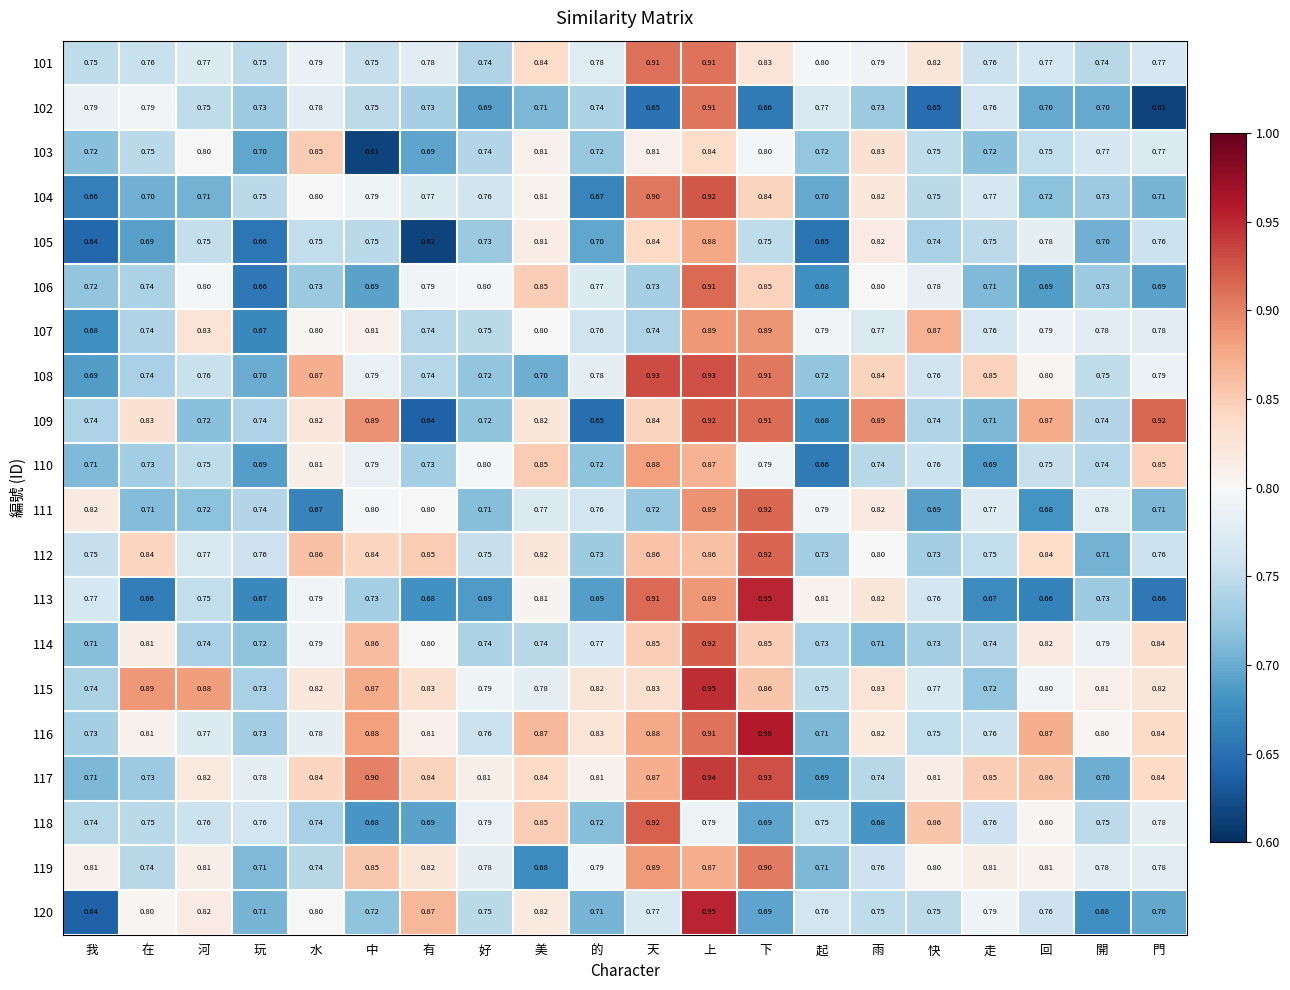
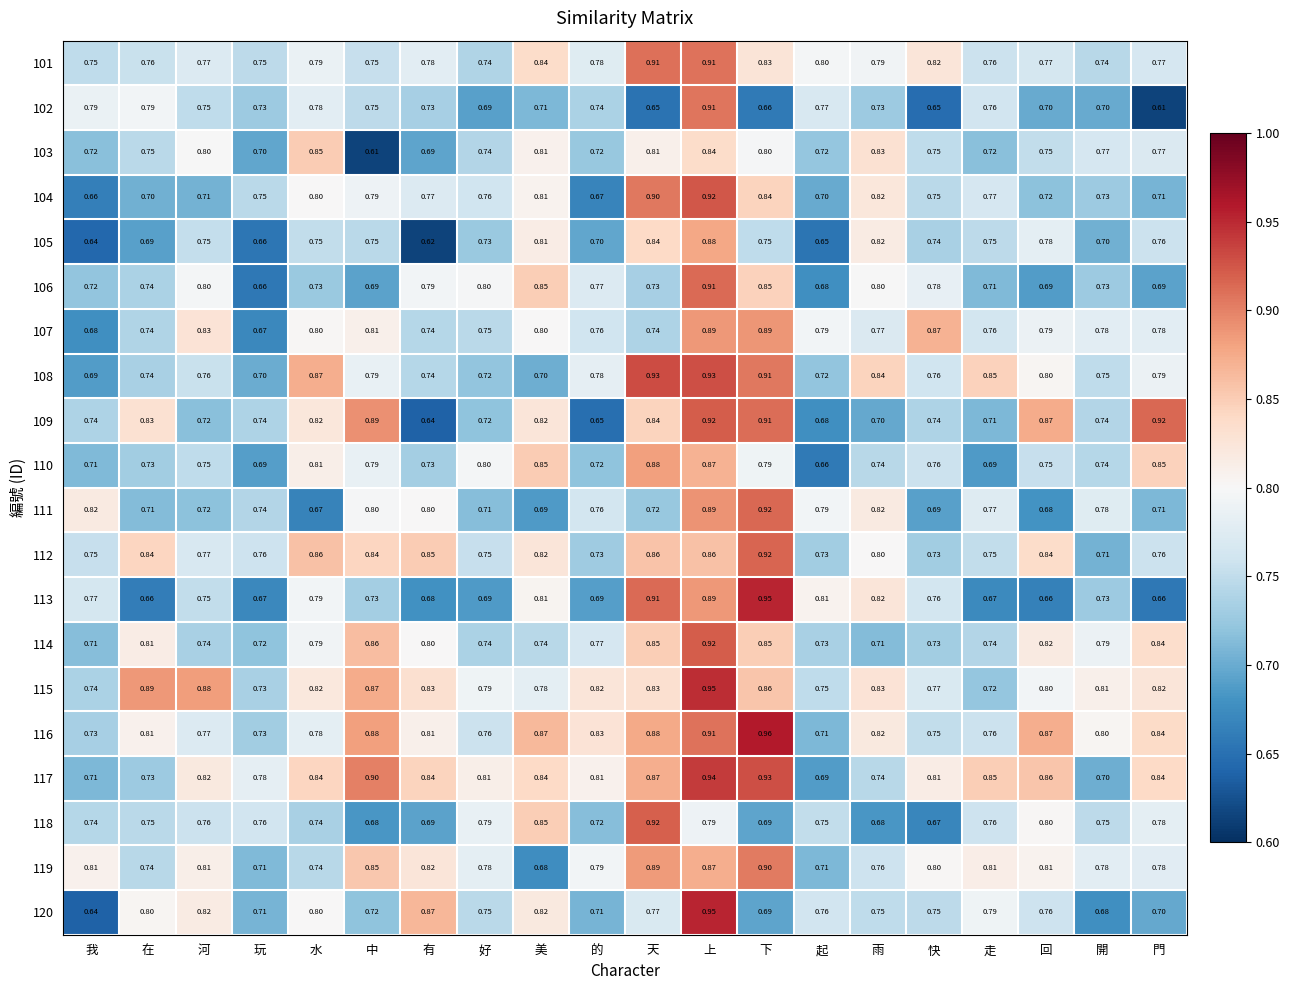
109, 雨: 0.89 -> 0.70
111, 美: 0.77 -> 0.69
118, 快: 0.86 -> 0.67
